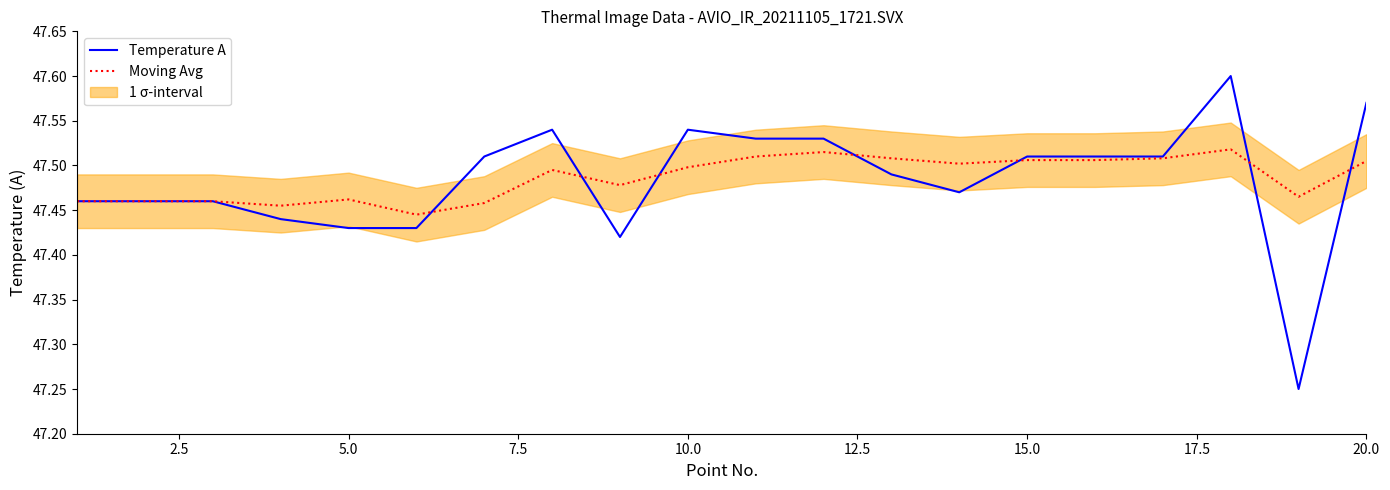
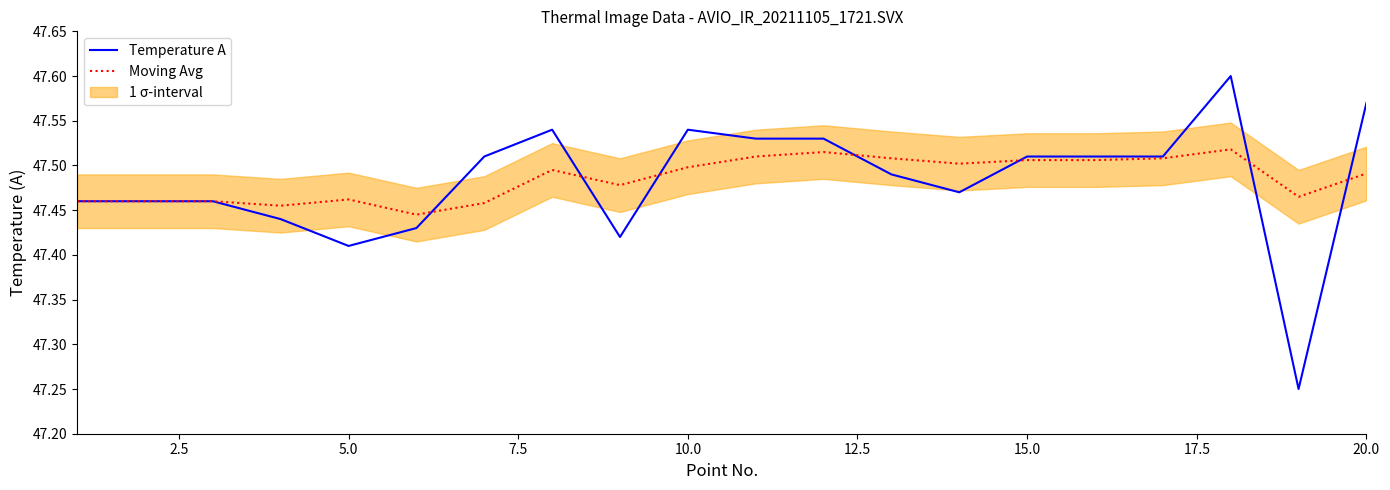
Temperature A, 5.0: 47.43 -> 47.41
Moving Avg, 20.0: 47.51 -> 47.49
